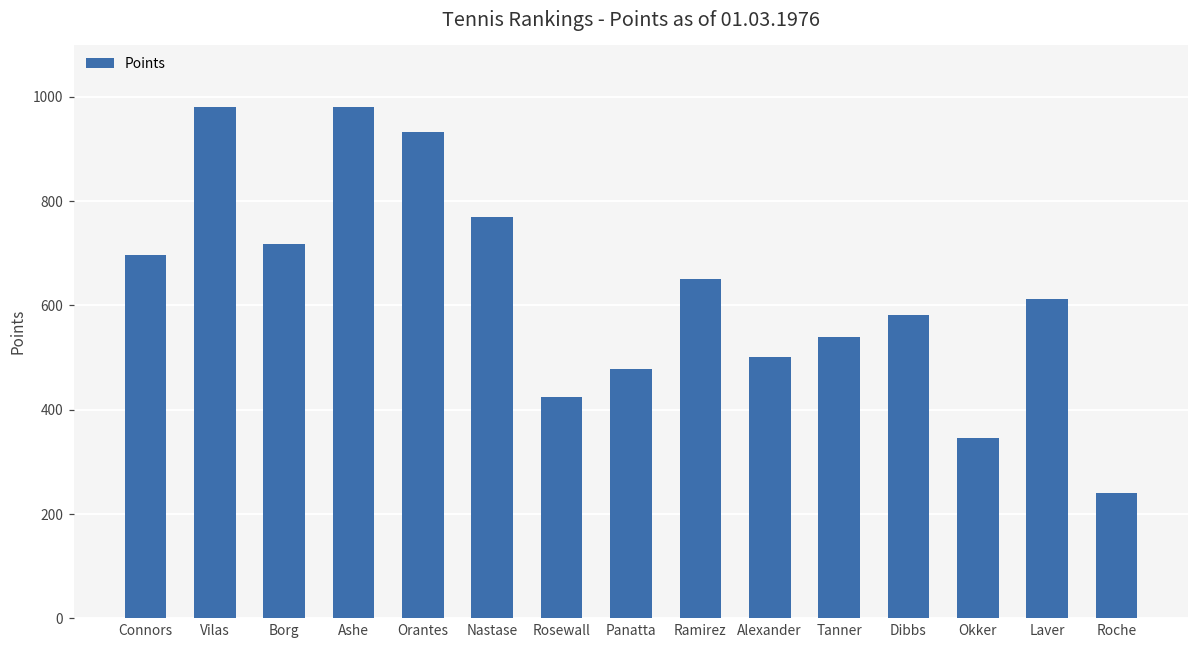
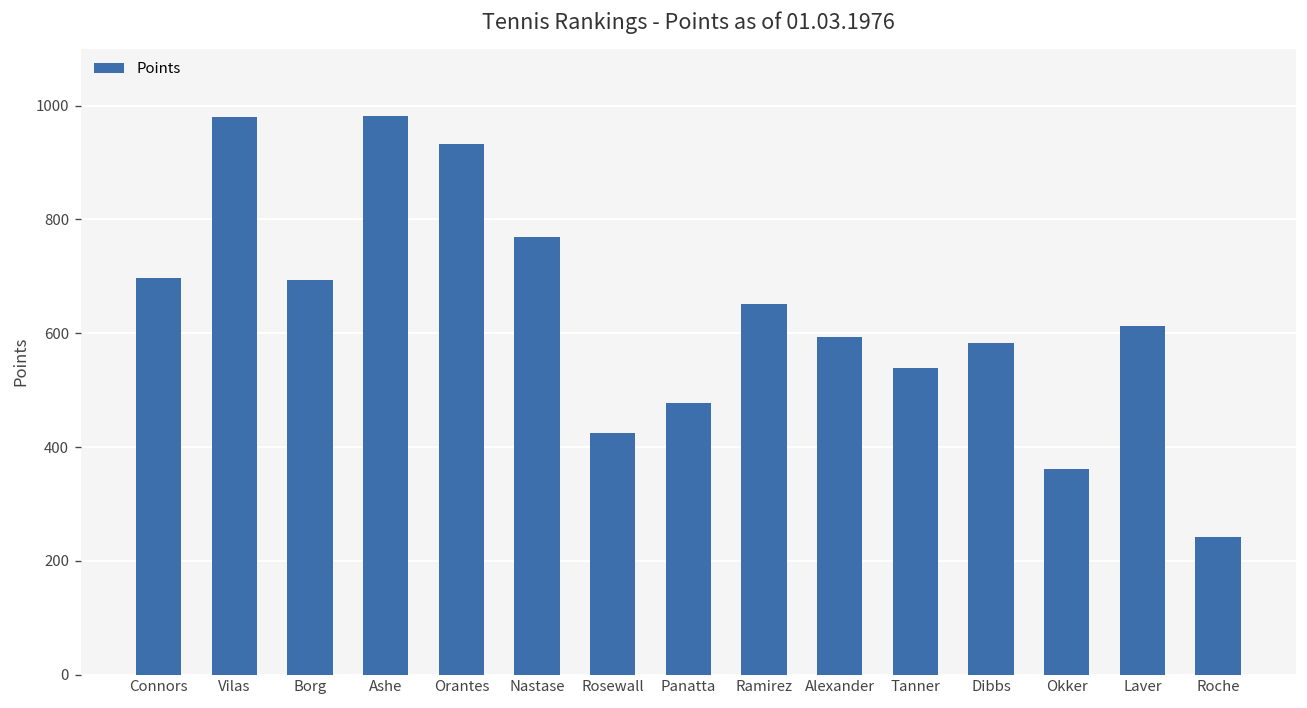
Borg: 720 -> 690
Alexander: 500 -> 590
Okker: 350 -> 360
